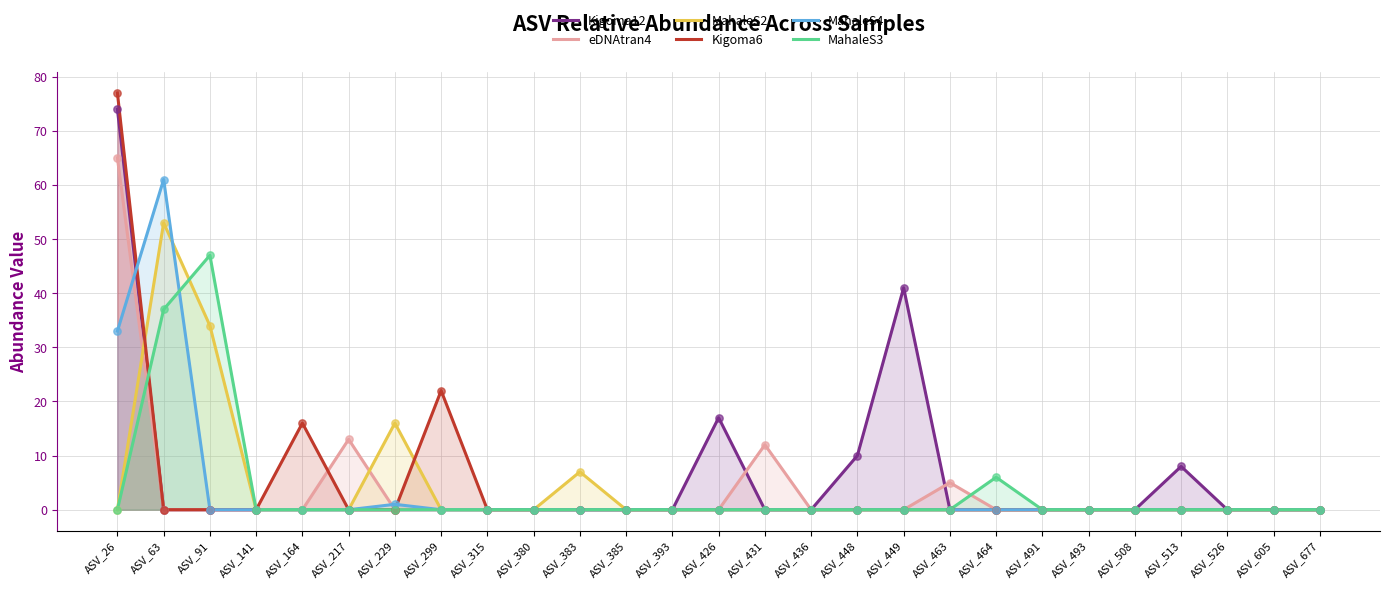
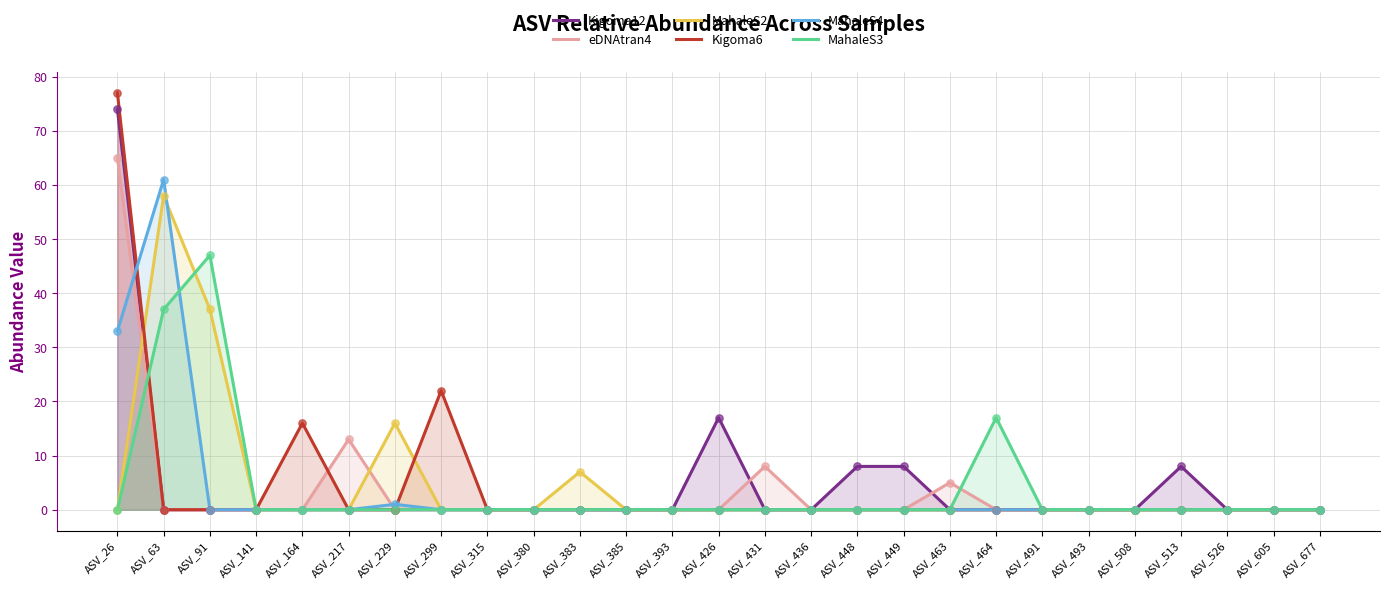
MahaleS2, ASV_63: 53 -> 58
MahaleS2, ASV_91: 34 -> 37
eDNAtran4, ASV_431: 12 -> 8
Kigoma12, ASV_448: 10 -> 8
Kigoma12, ASV_449: 41 -> 8
MahaleS3, ASV_464: 6 -> 17
